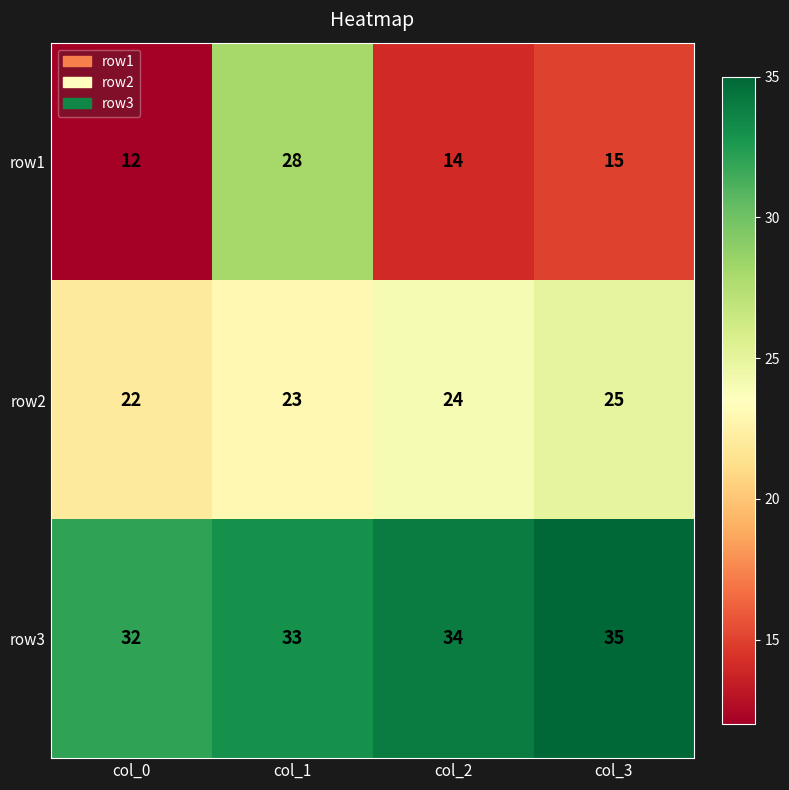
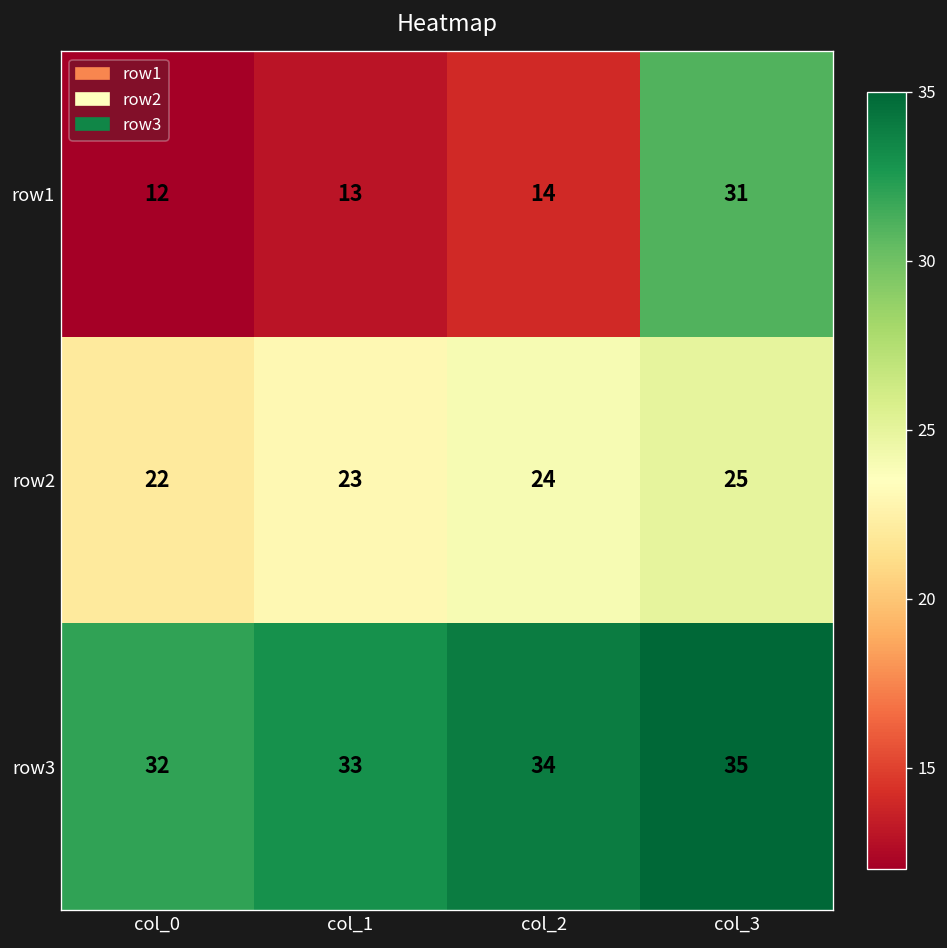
row1, col_1: 28 -> 13
row1, col_3: 15 -> 31
